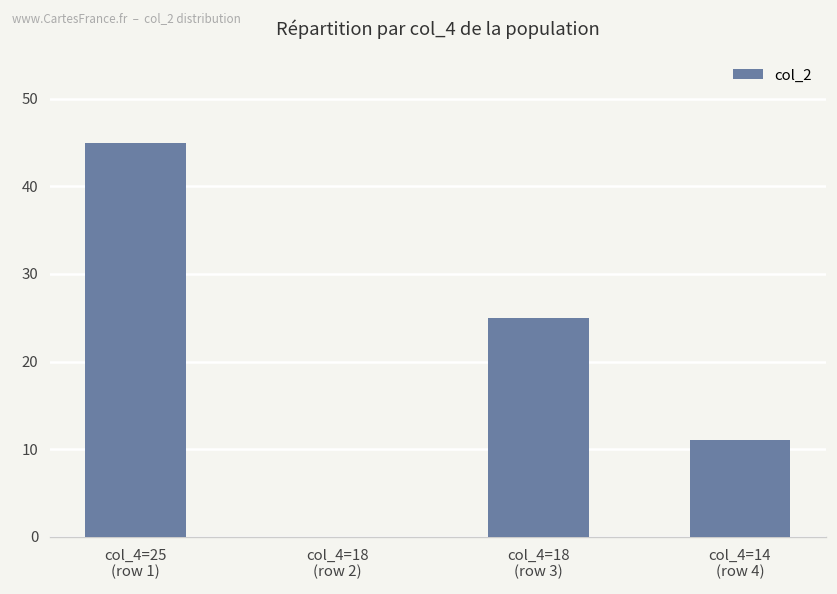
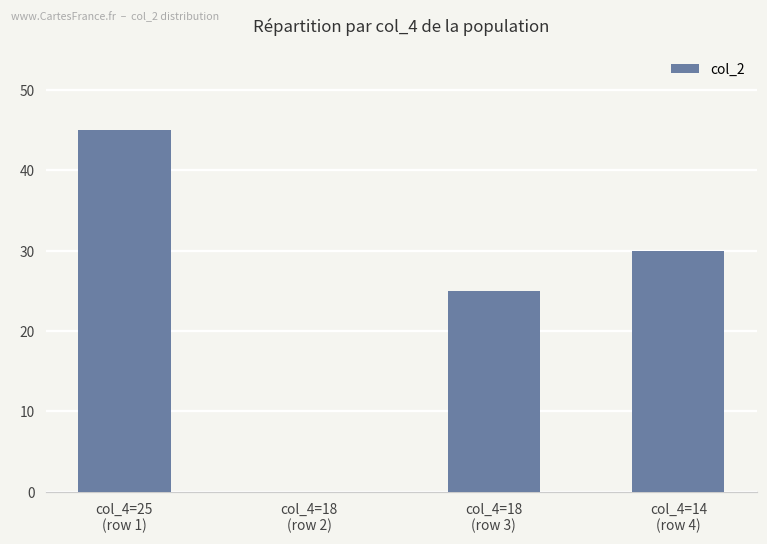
col_4=14 (row 4): 11 -> 30
